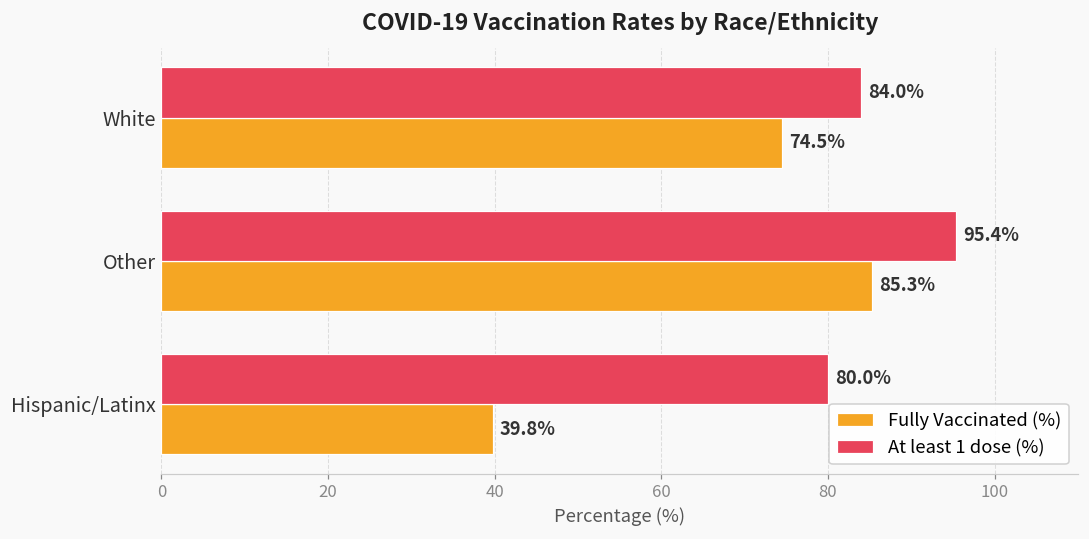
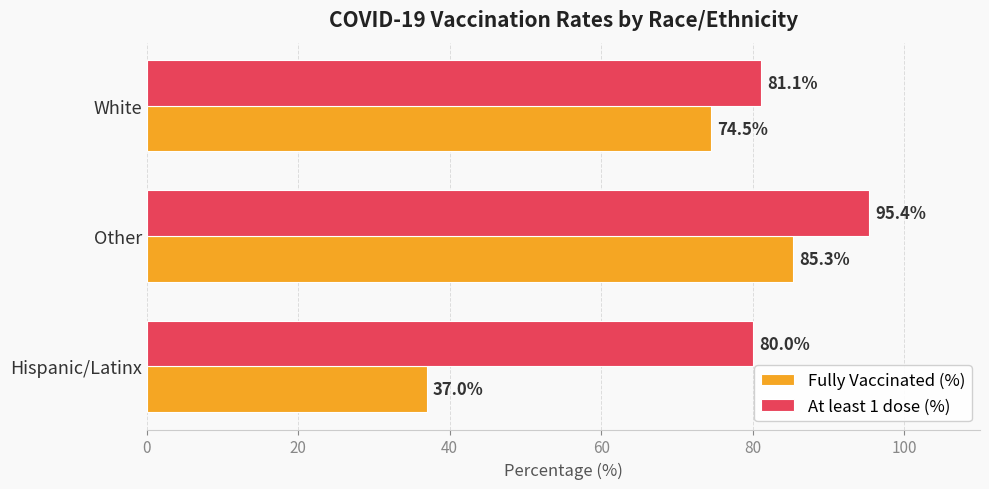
At least 1 dose (%), White: 84.0% -> 81.1%
Fully Vaccinated (%), Hispanic/Latinx: 39.8% -> 37.0%
